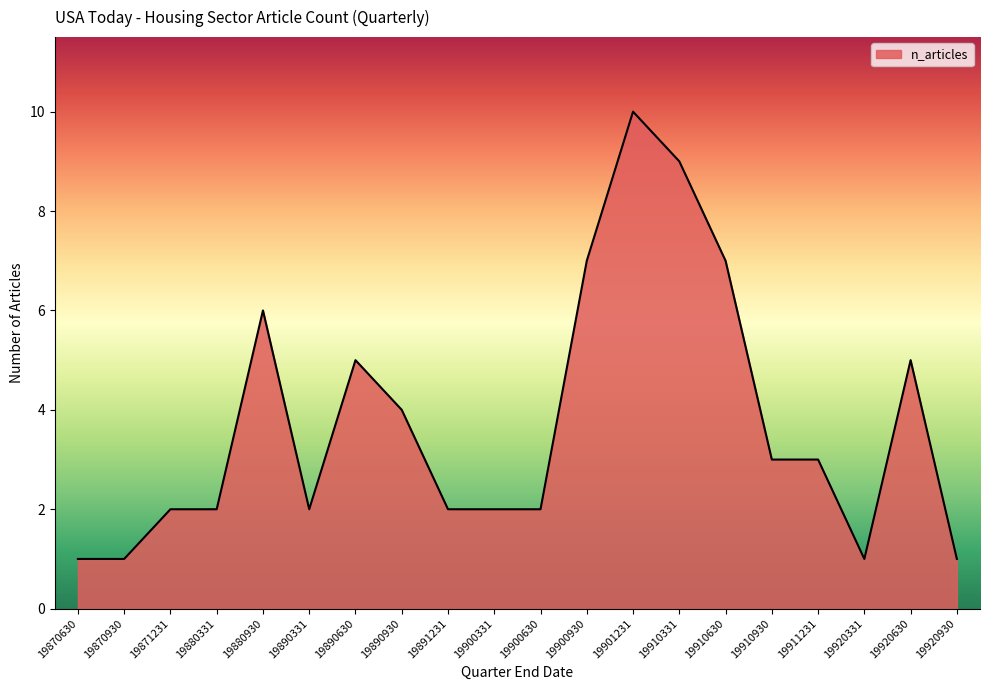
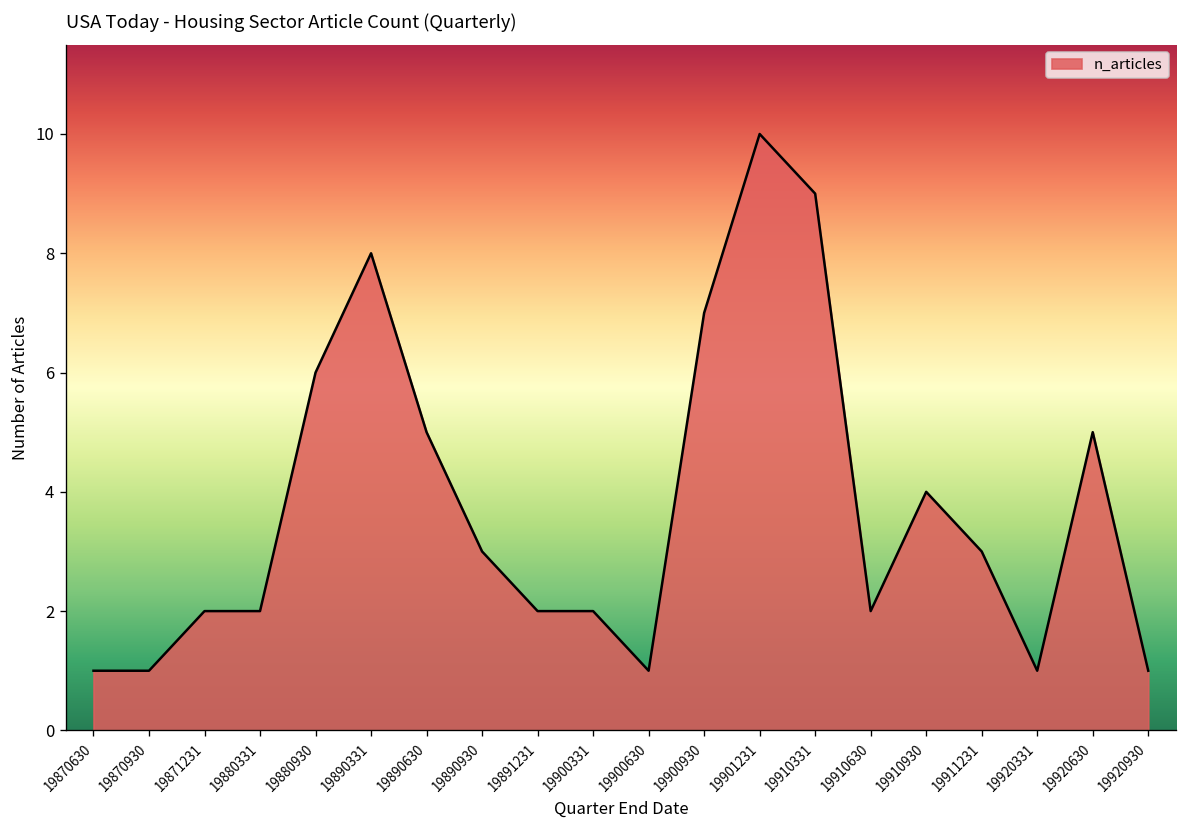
19890331: 2 -> 8
19890930: 4 -> 3
19900630: 2 -> 1
19910630: 7 -> 2
19910930: 3 -> 4
